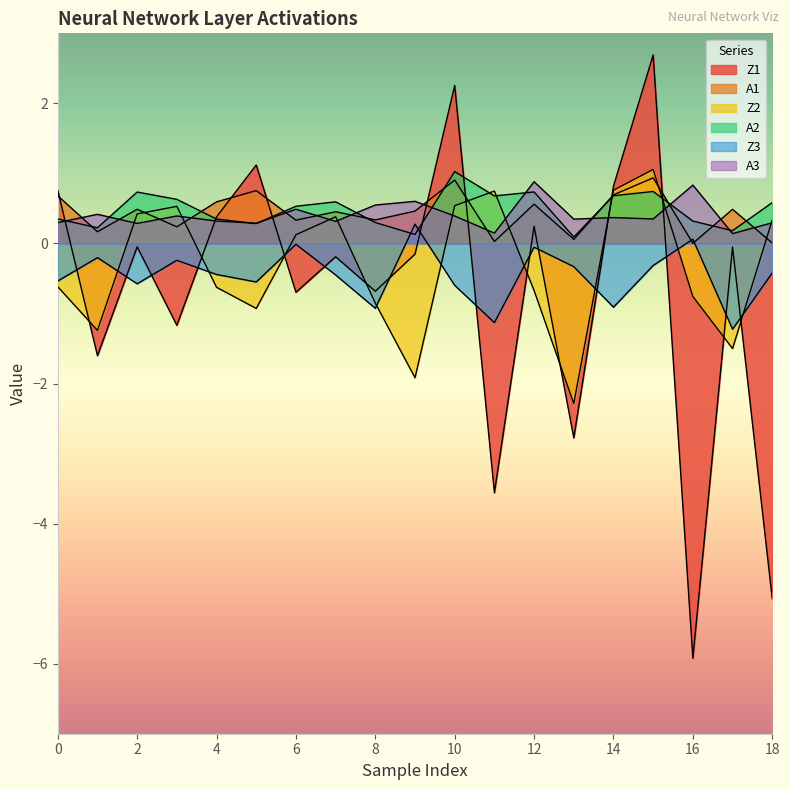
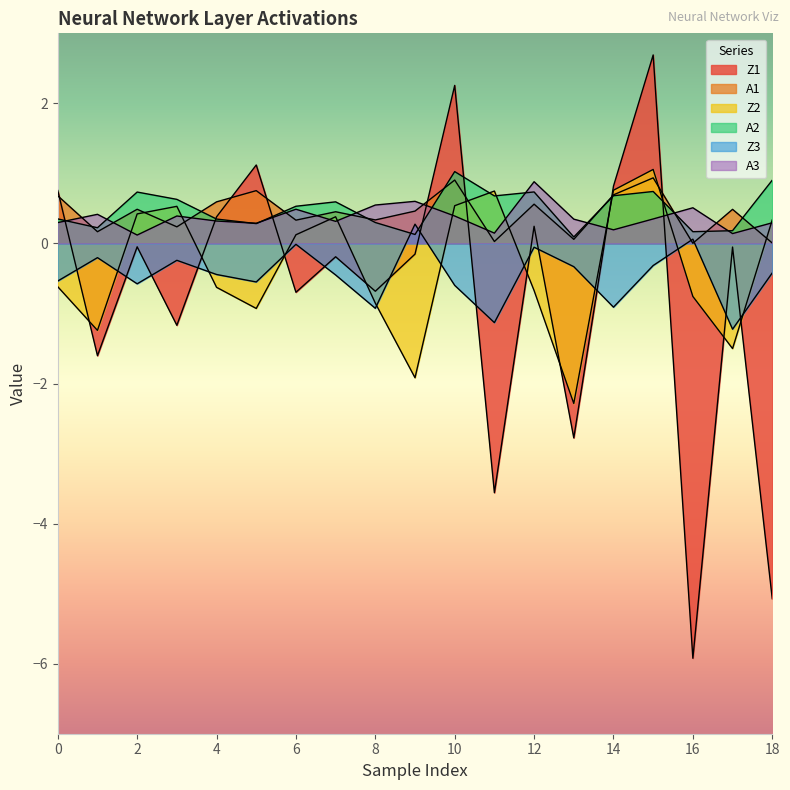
A3, 2: 0.3 -> 0.1
A3, 14: 0.4 -> 0.2
A2, 16: 0.3 -> 0.2
A3, 16: 0.8 -> 0.5
A2, 18: 0.6 -> 0.9
